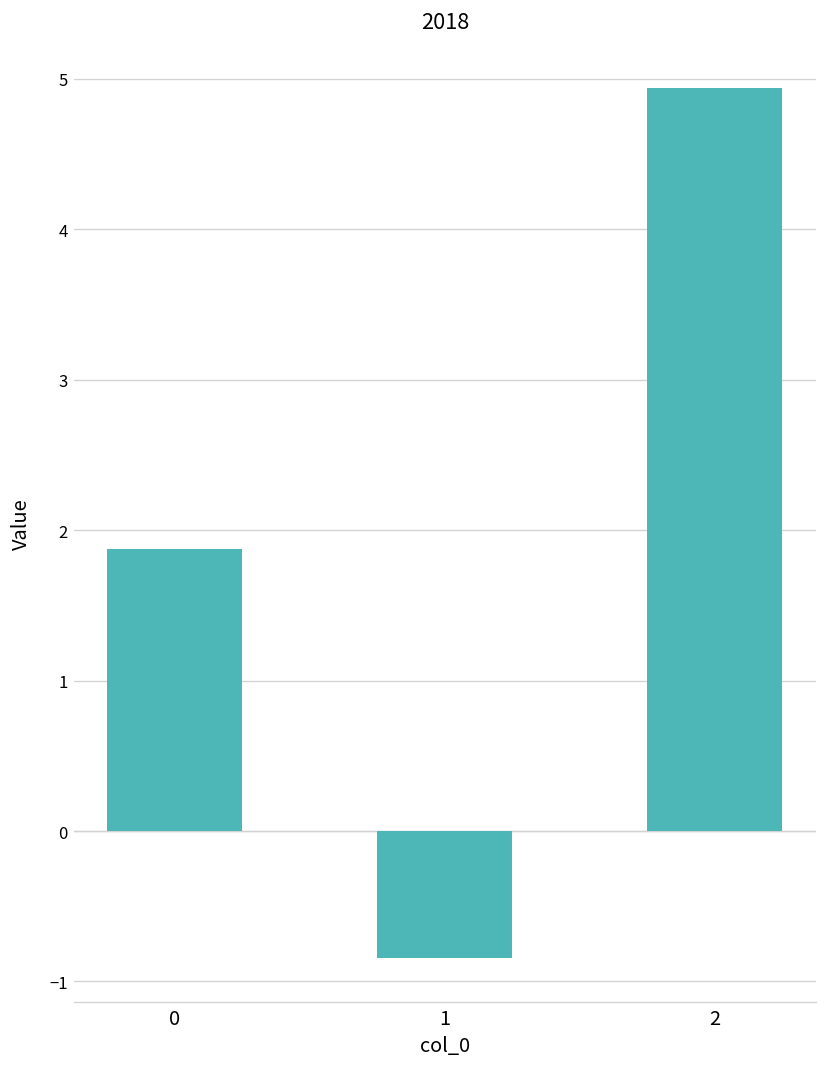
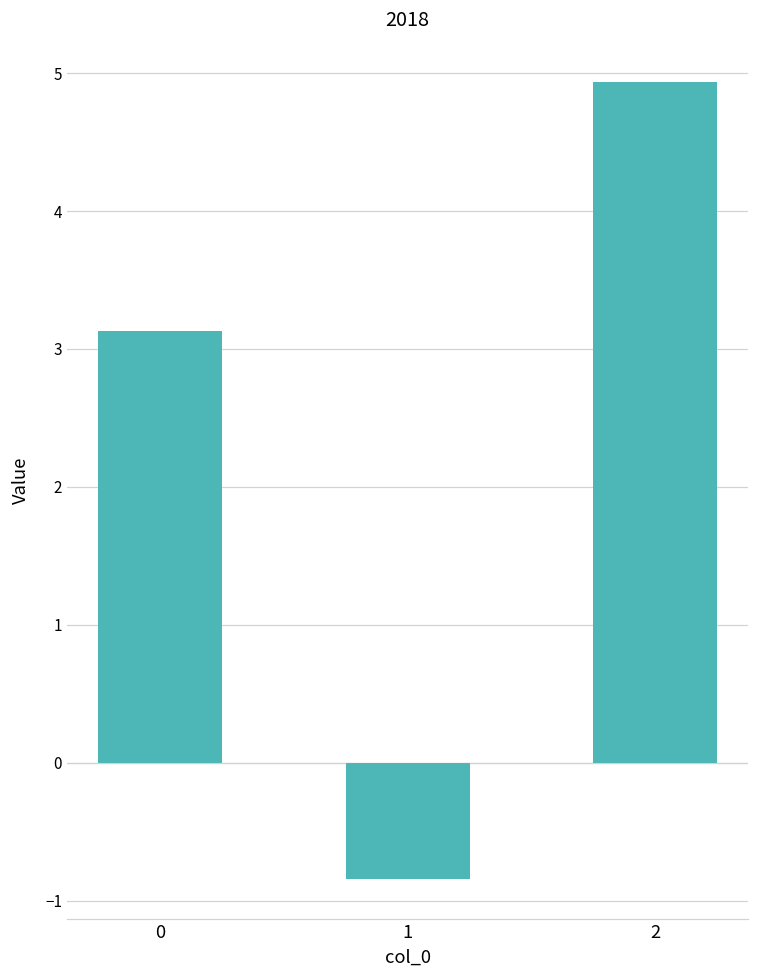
0: 1.87 -> 3.13
